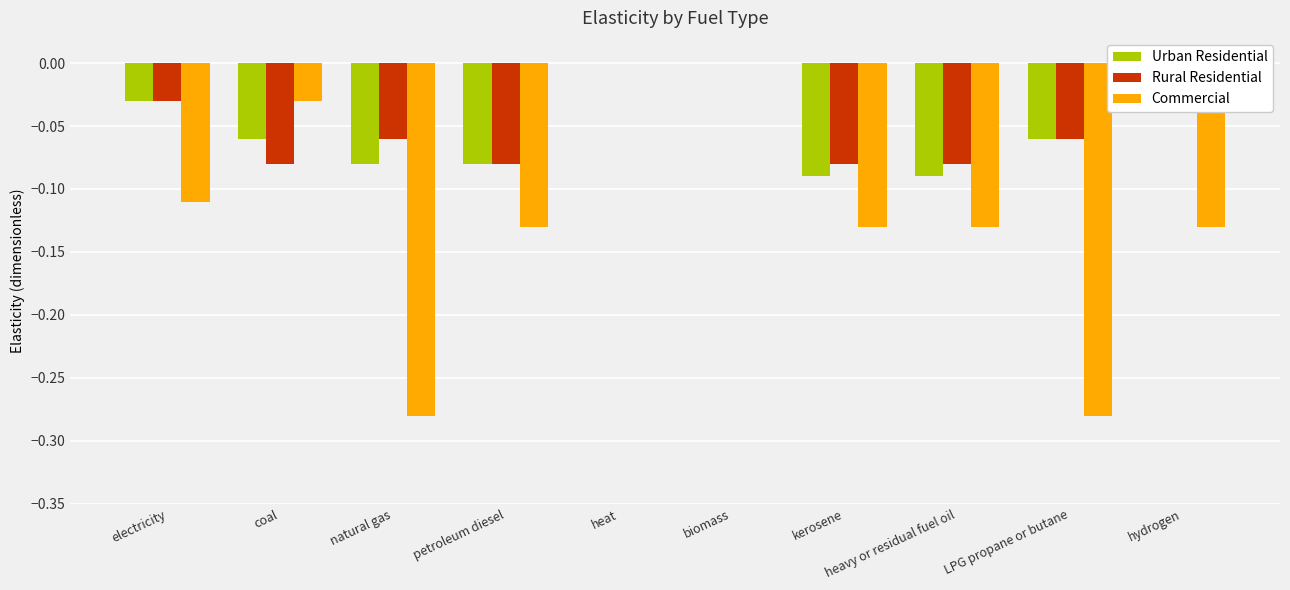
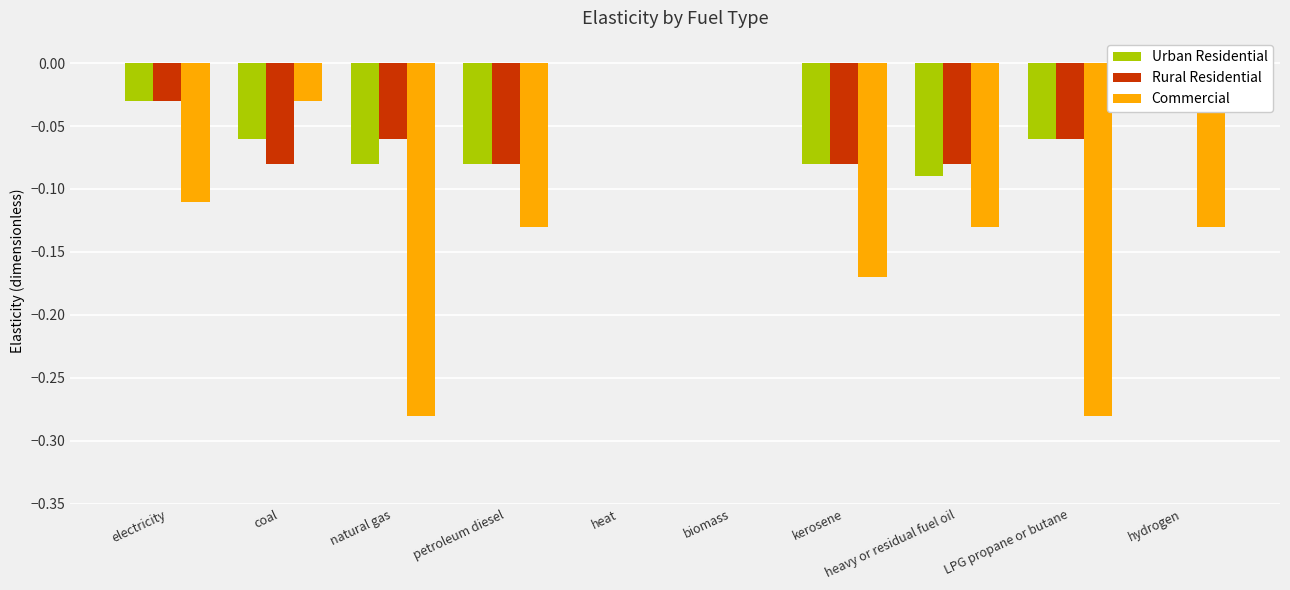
Urban Residential, kerosene: -0.09 -> -0.08
Commercial, kerosene: -0.13 -> -0.17
